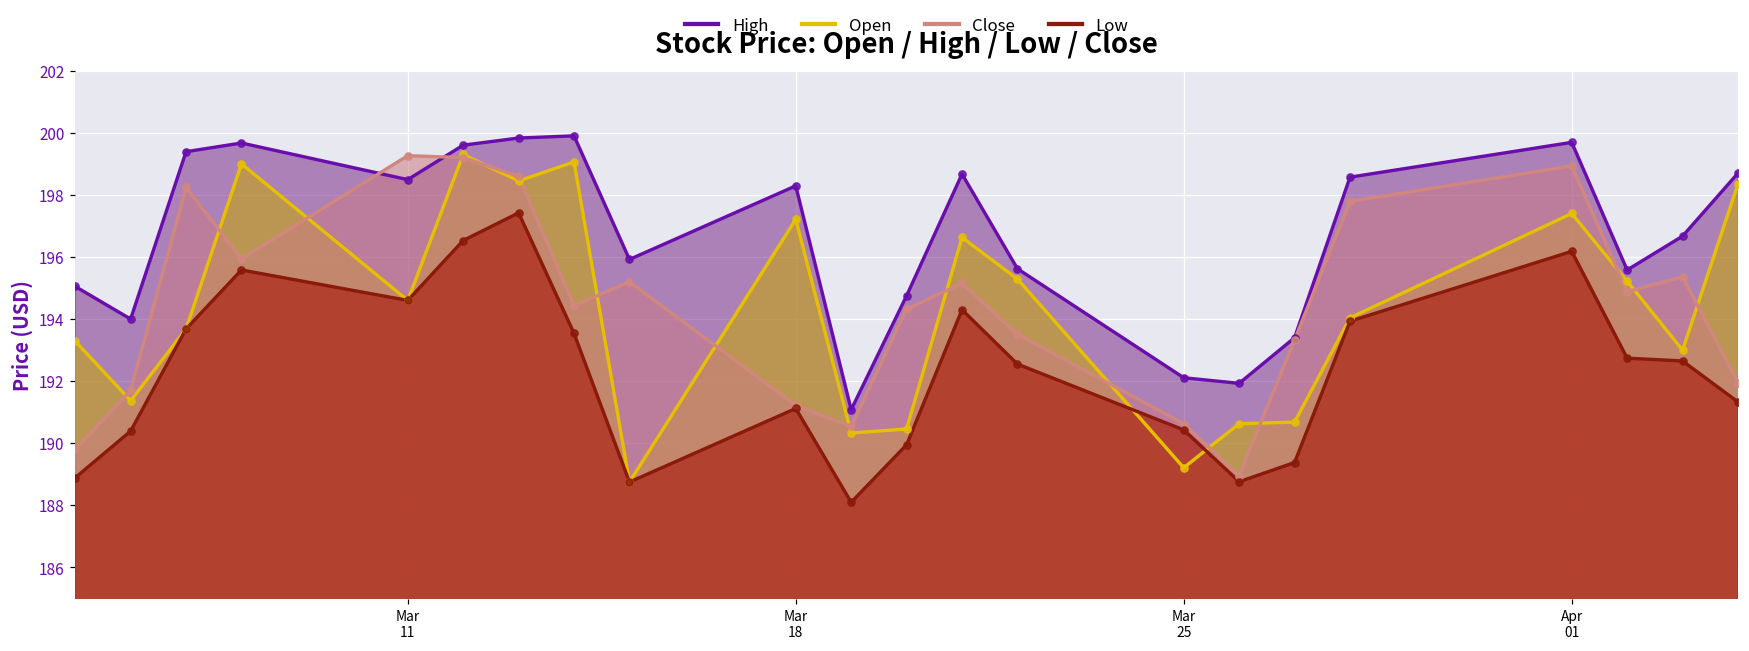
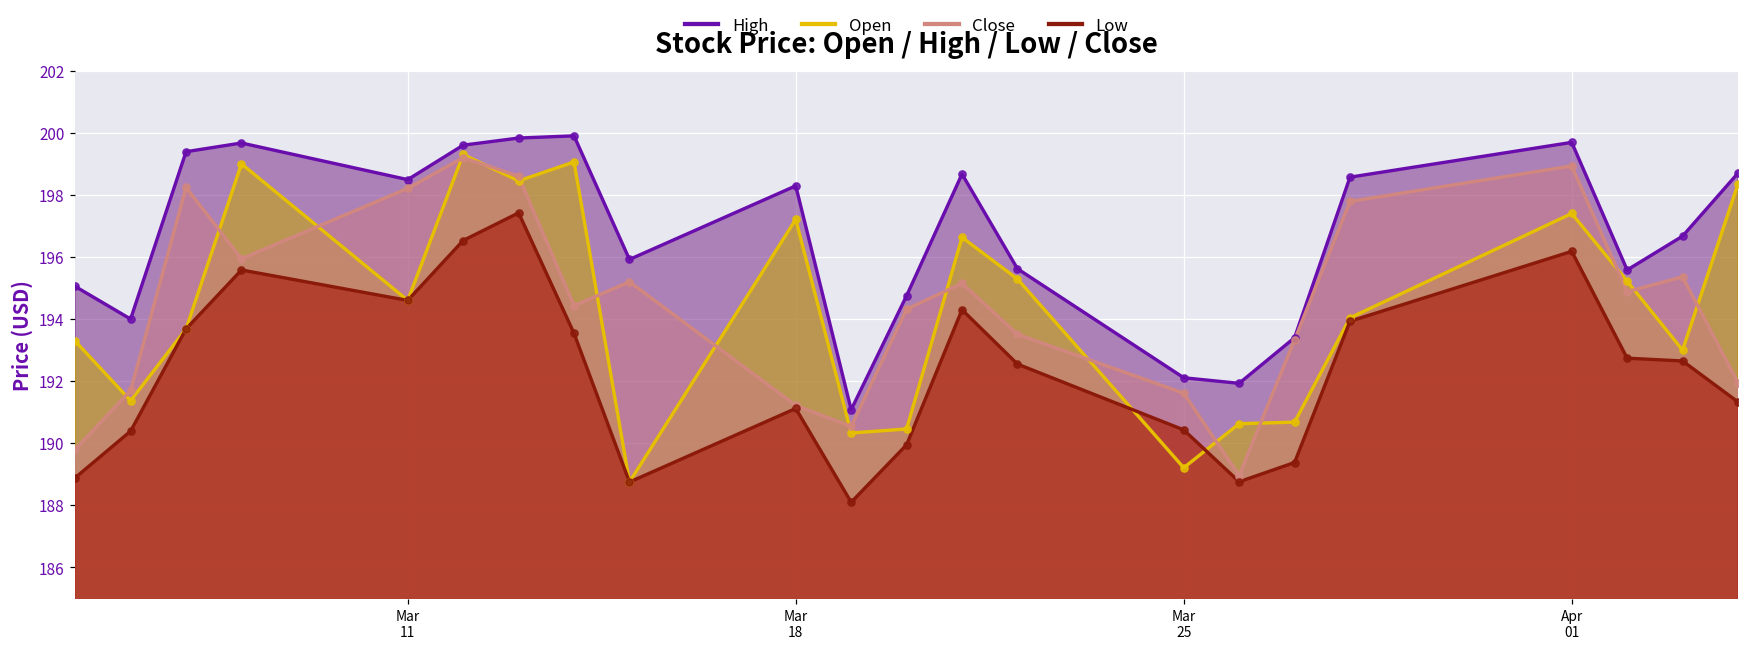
Close, Mar 11: 199.3 -> 198.2
Close, Mar 25: 190.6 -> 191.6
